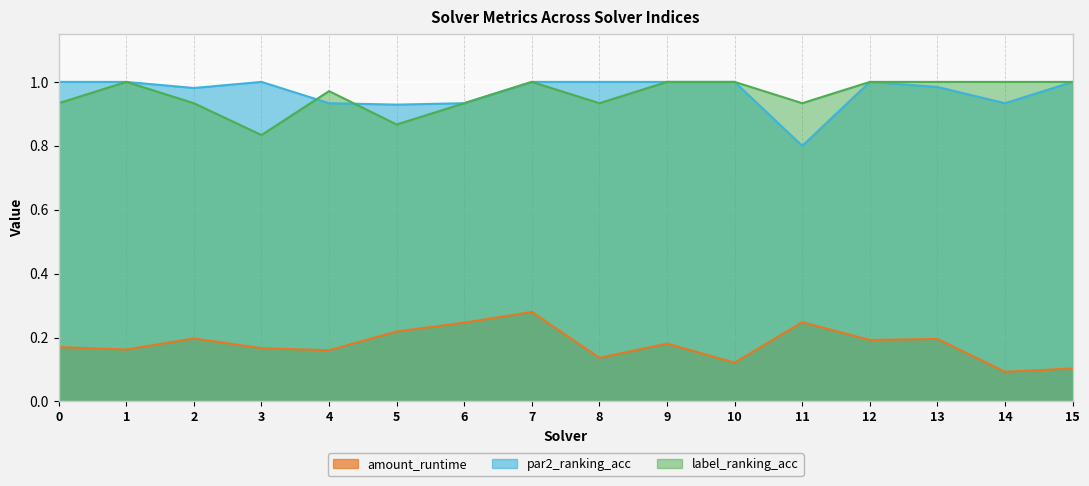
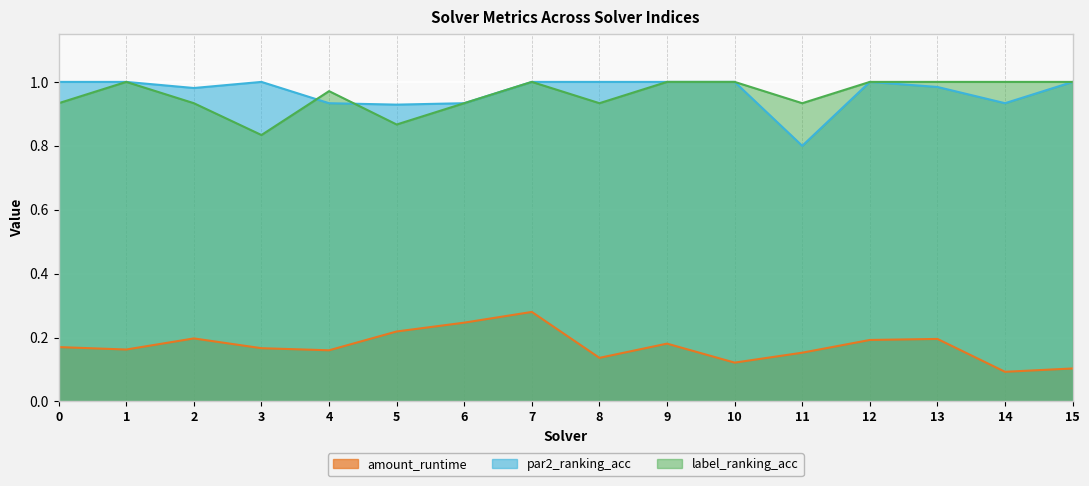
amount_runtime, 11: 0.25 -> 0.15
